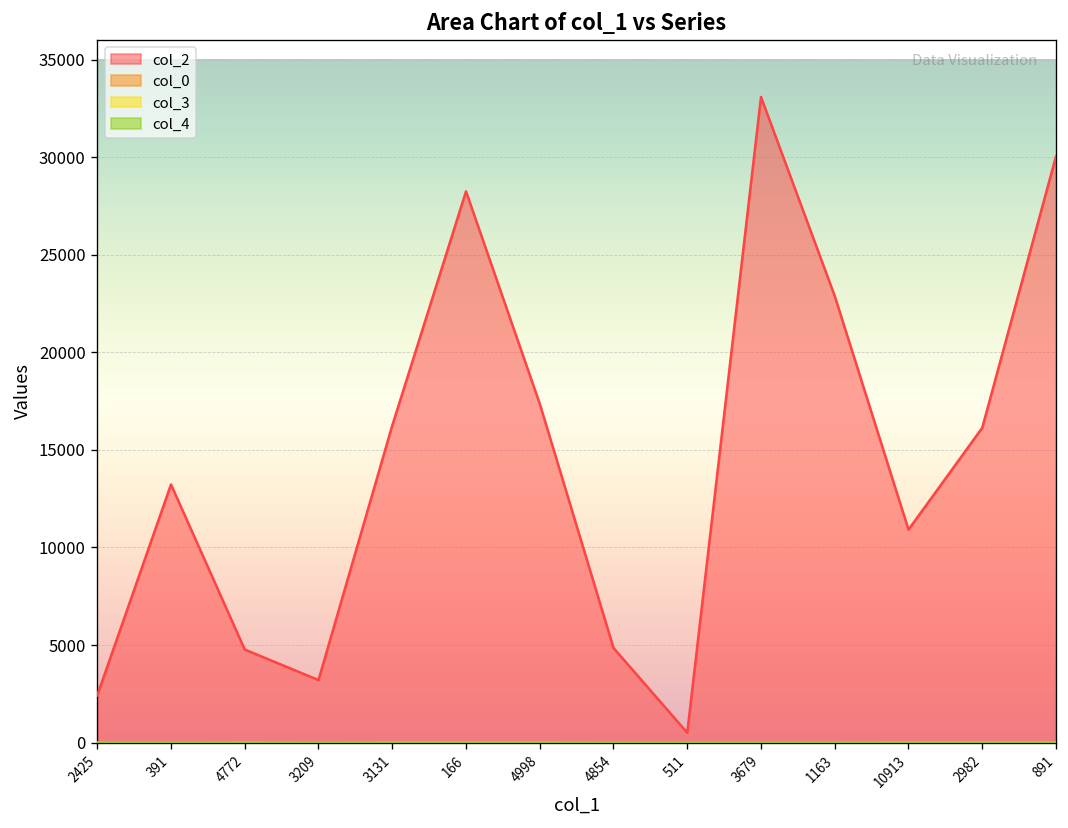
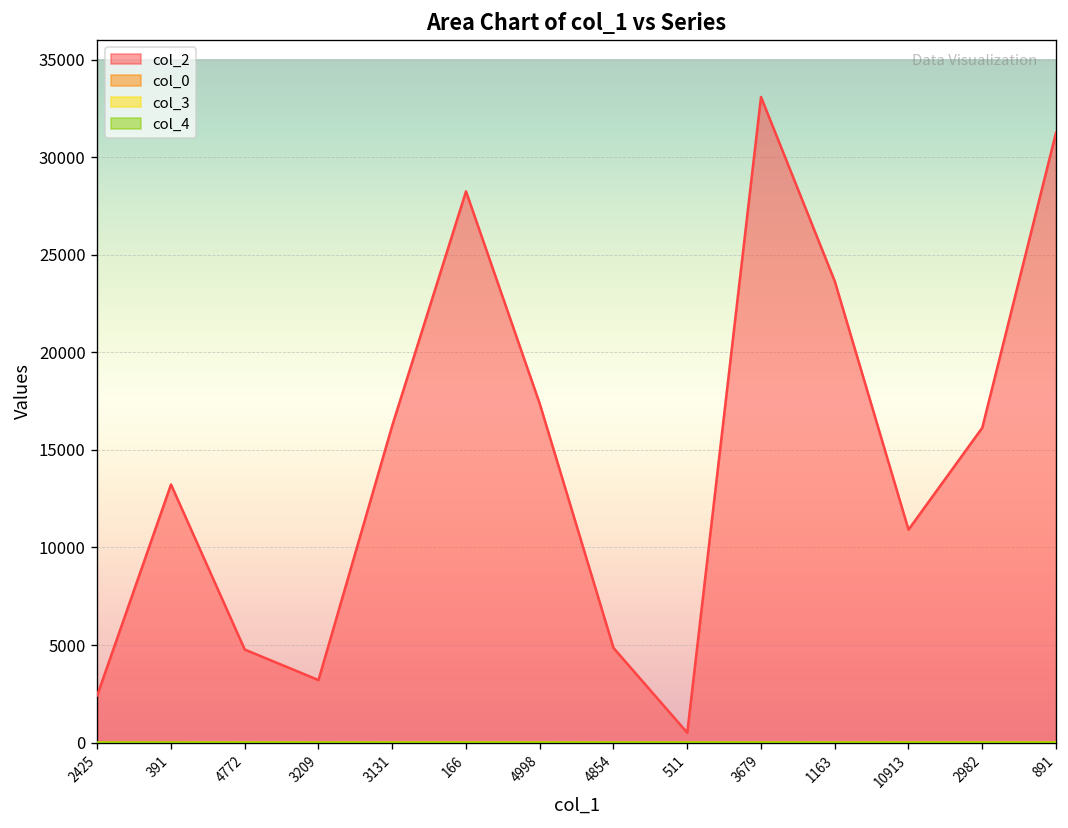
col_2, 1163: 22900 -> 23600
col_2, 891: 30000 -> 31200
